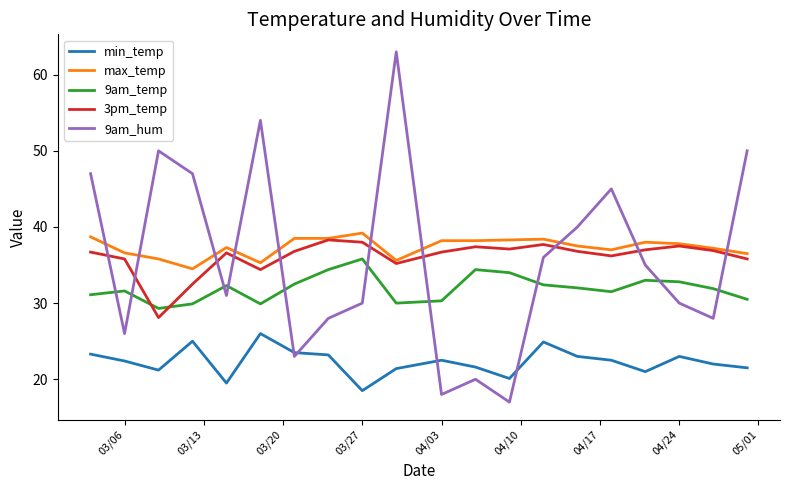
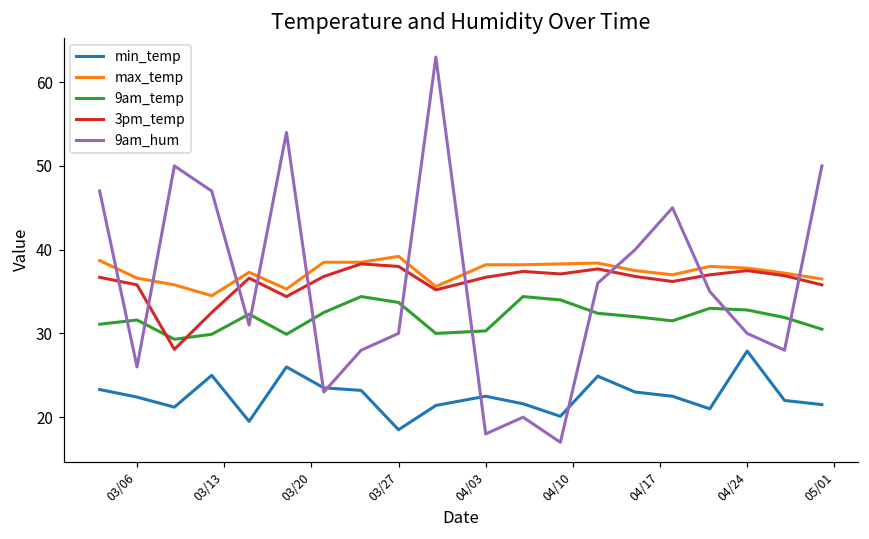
9am_temp, 03/27: 36 -> 34
min_temp, 04/24: 23 -> 28
